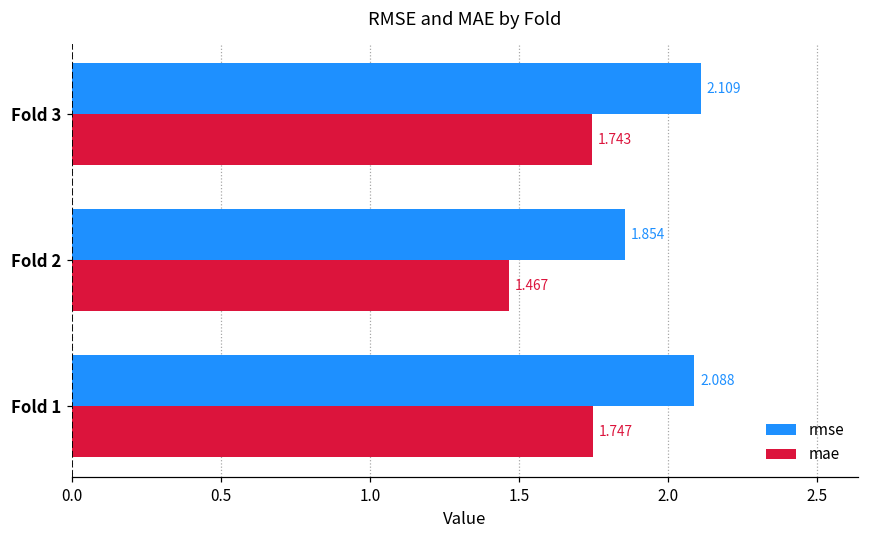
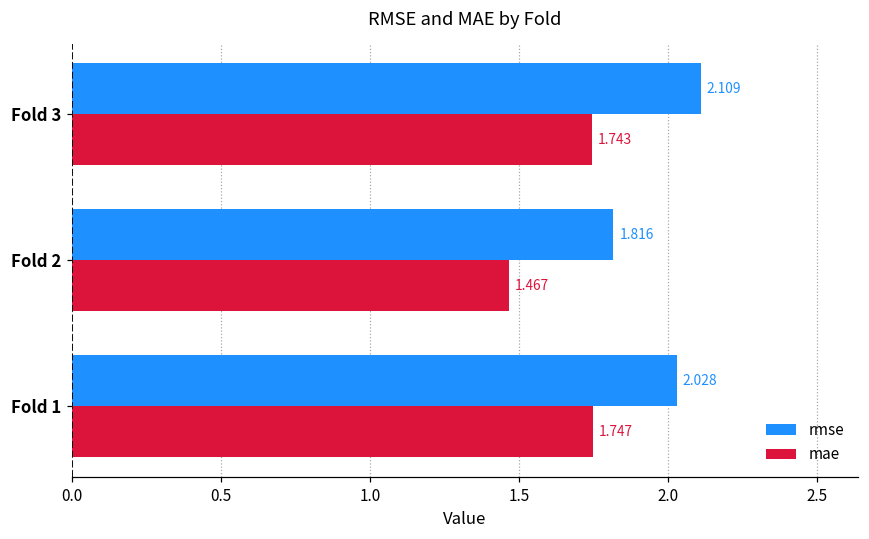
rmse, Fold 2: 1.854 -> 1.816
rmse, Fold 1: 2.088 -> 2.028
